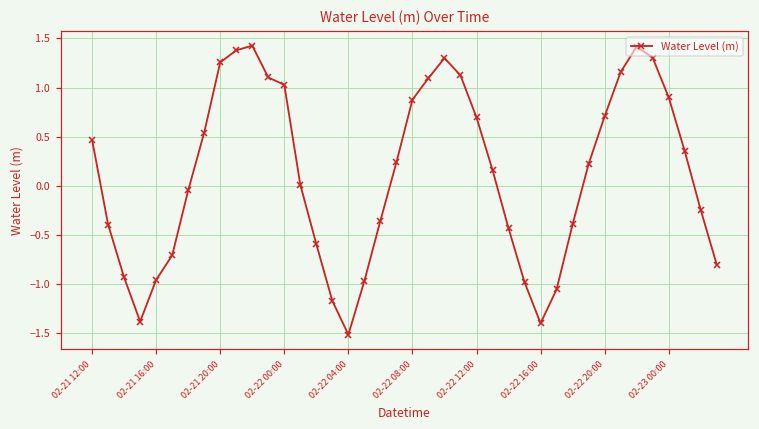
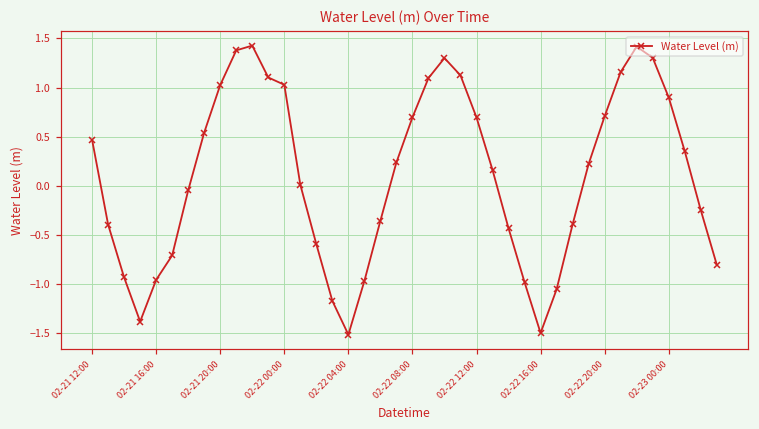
02-21 20:00: 1.3 -> 1.0
02-22 08:00: 0.9 -> 0.7
02-22 16:00: -1.4 -> -1.5
